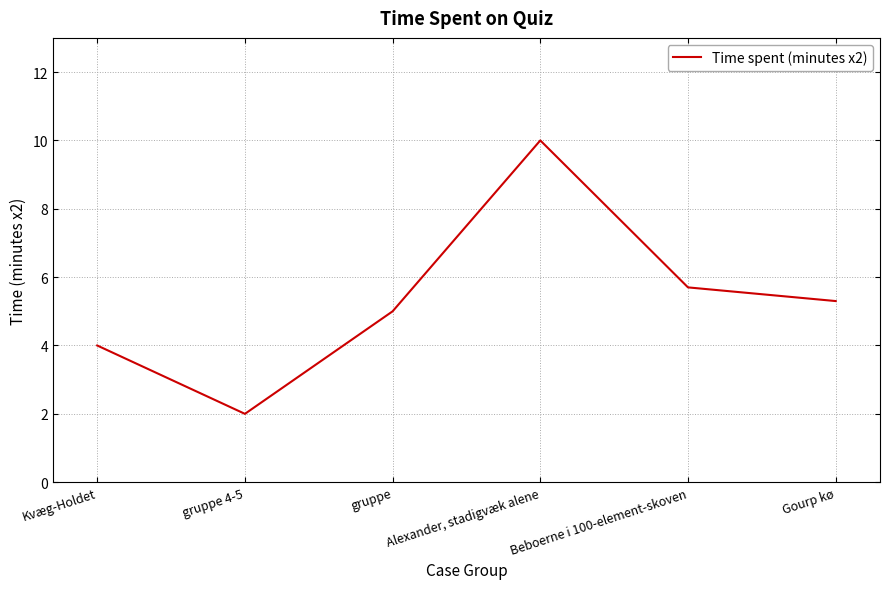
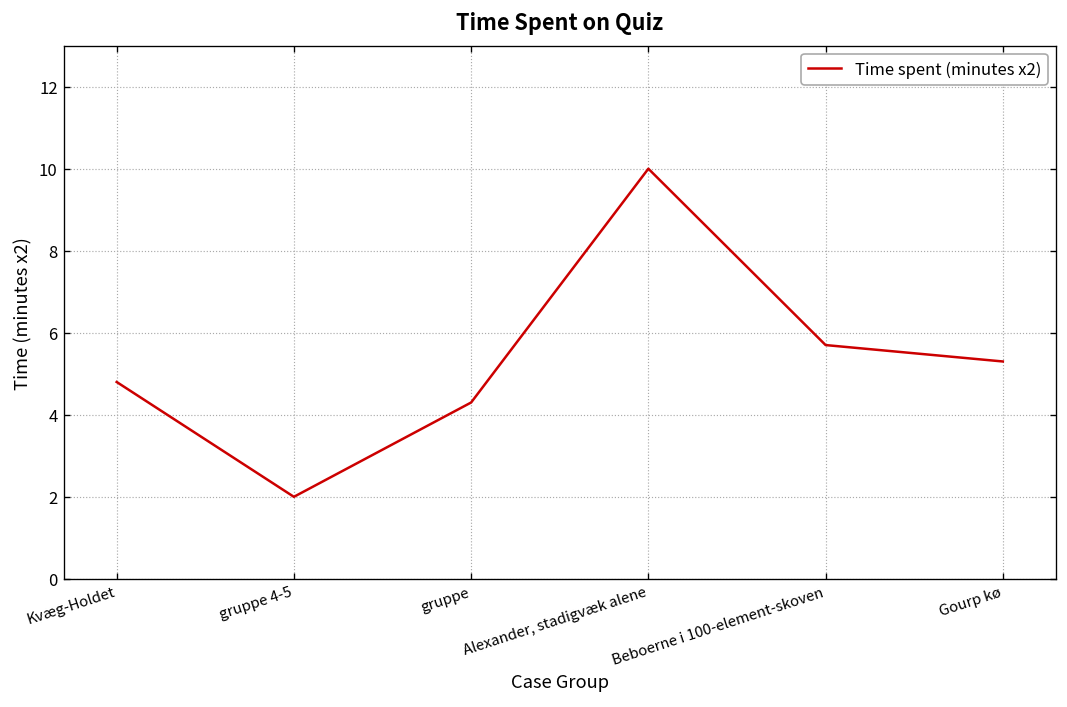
Kvæg-Holdet: 4.0 -> 4.8
gruppe: 5.0 -> 4.3
